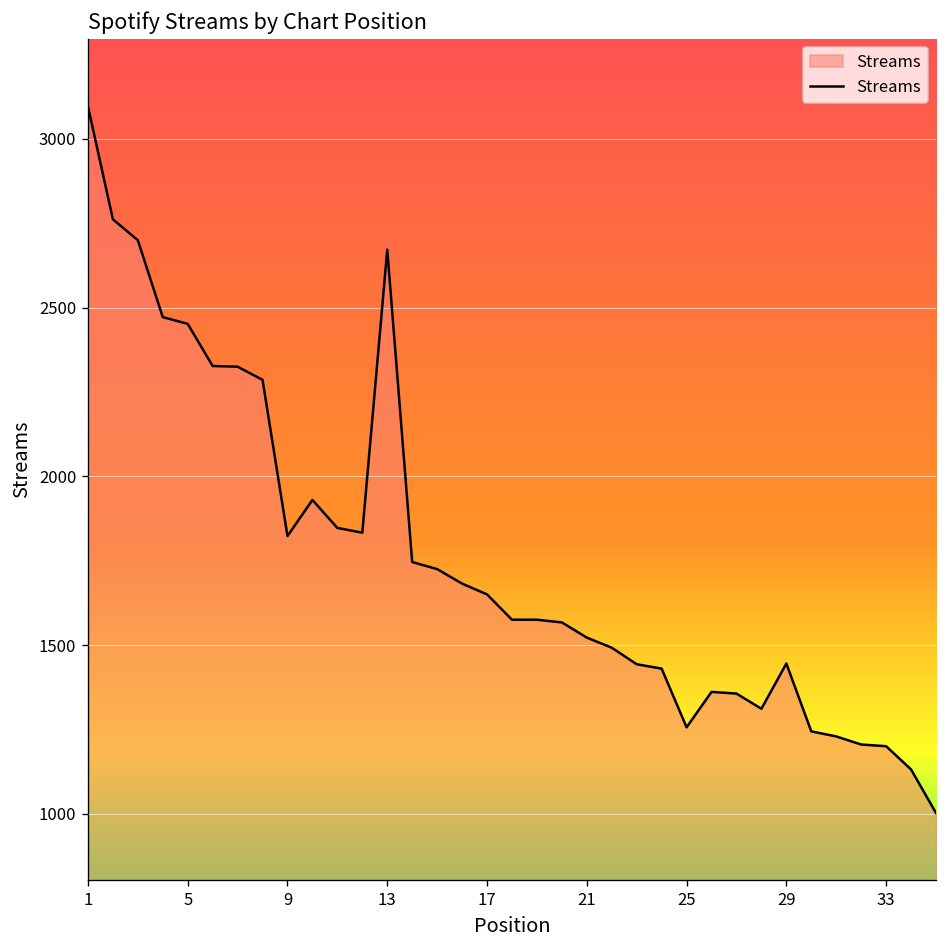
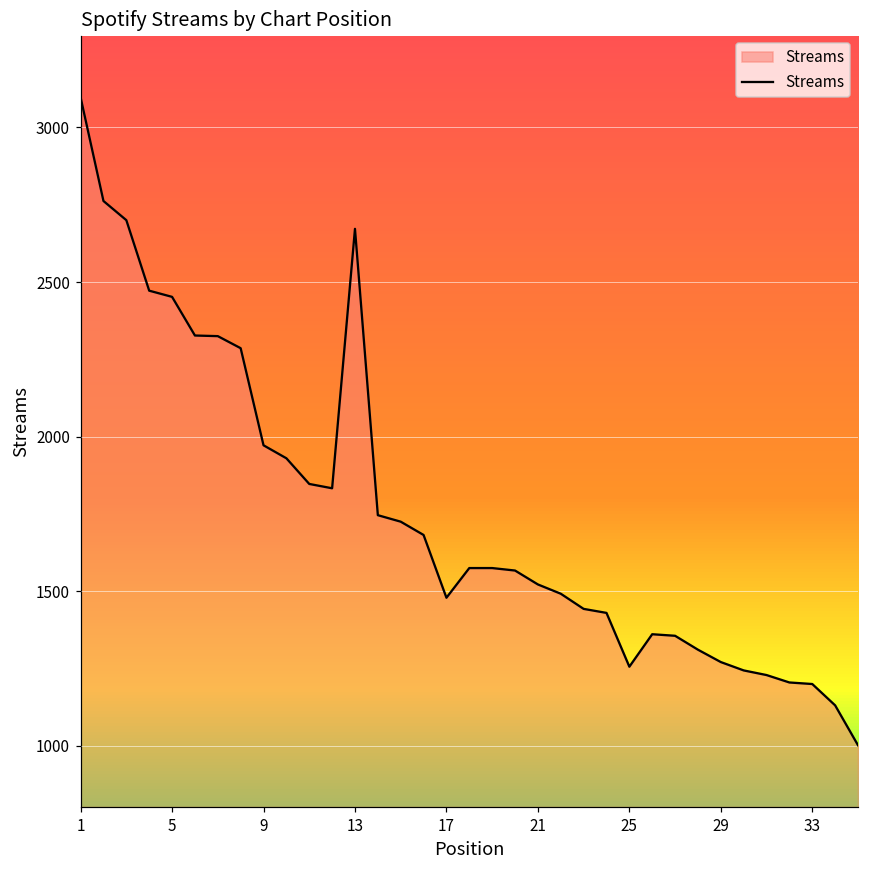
9: 1820 -> 1970
17: 1650 -> 1480
29: 1450 -> 1270
